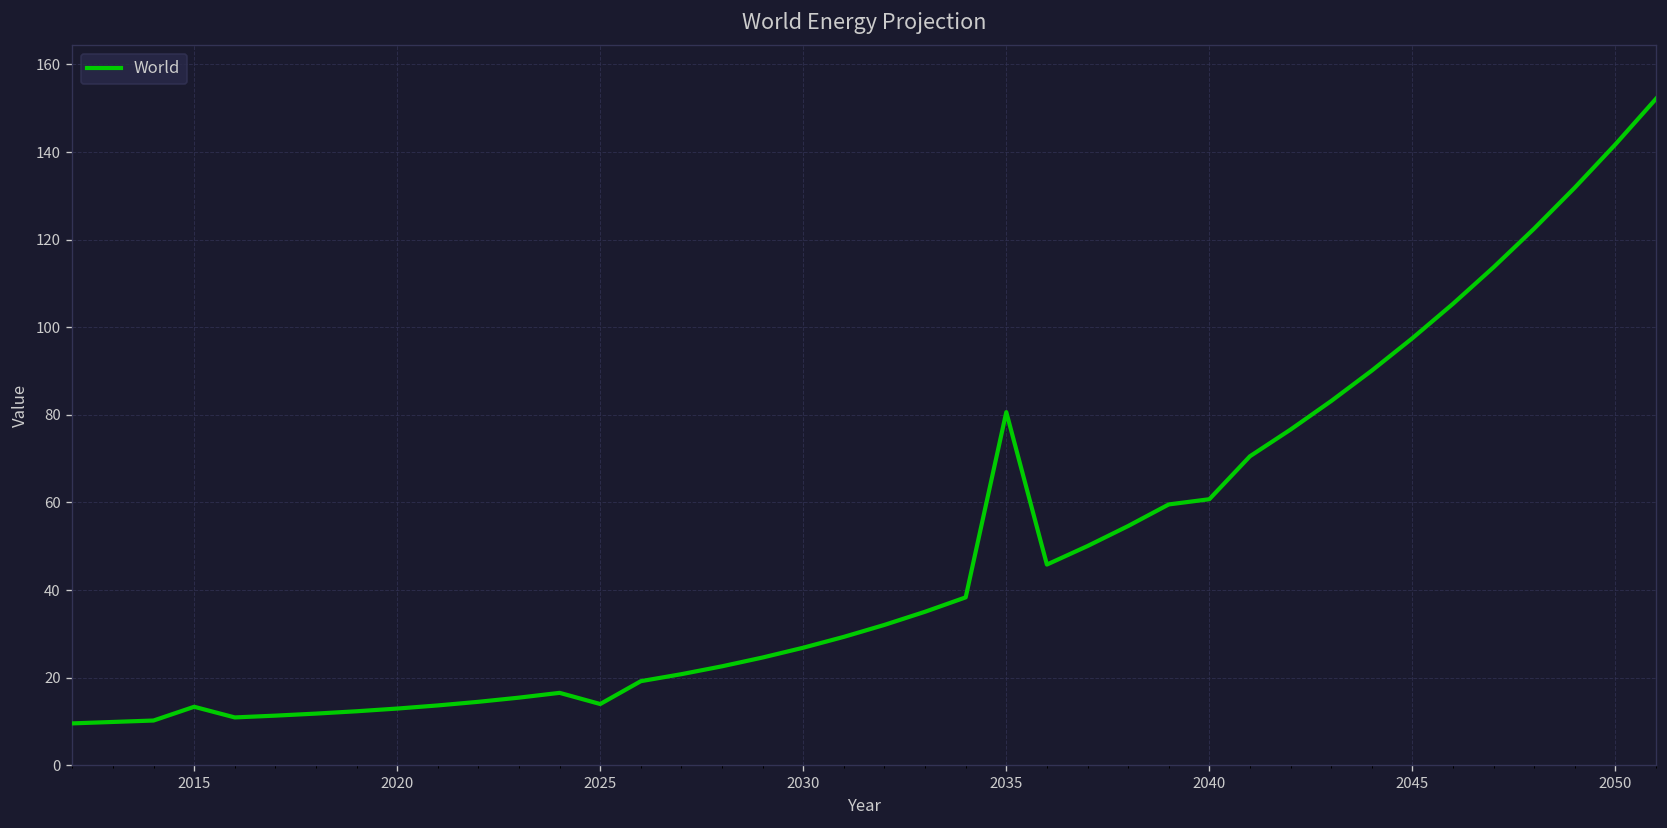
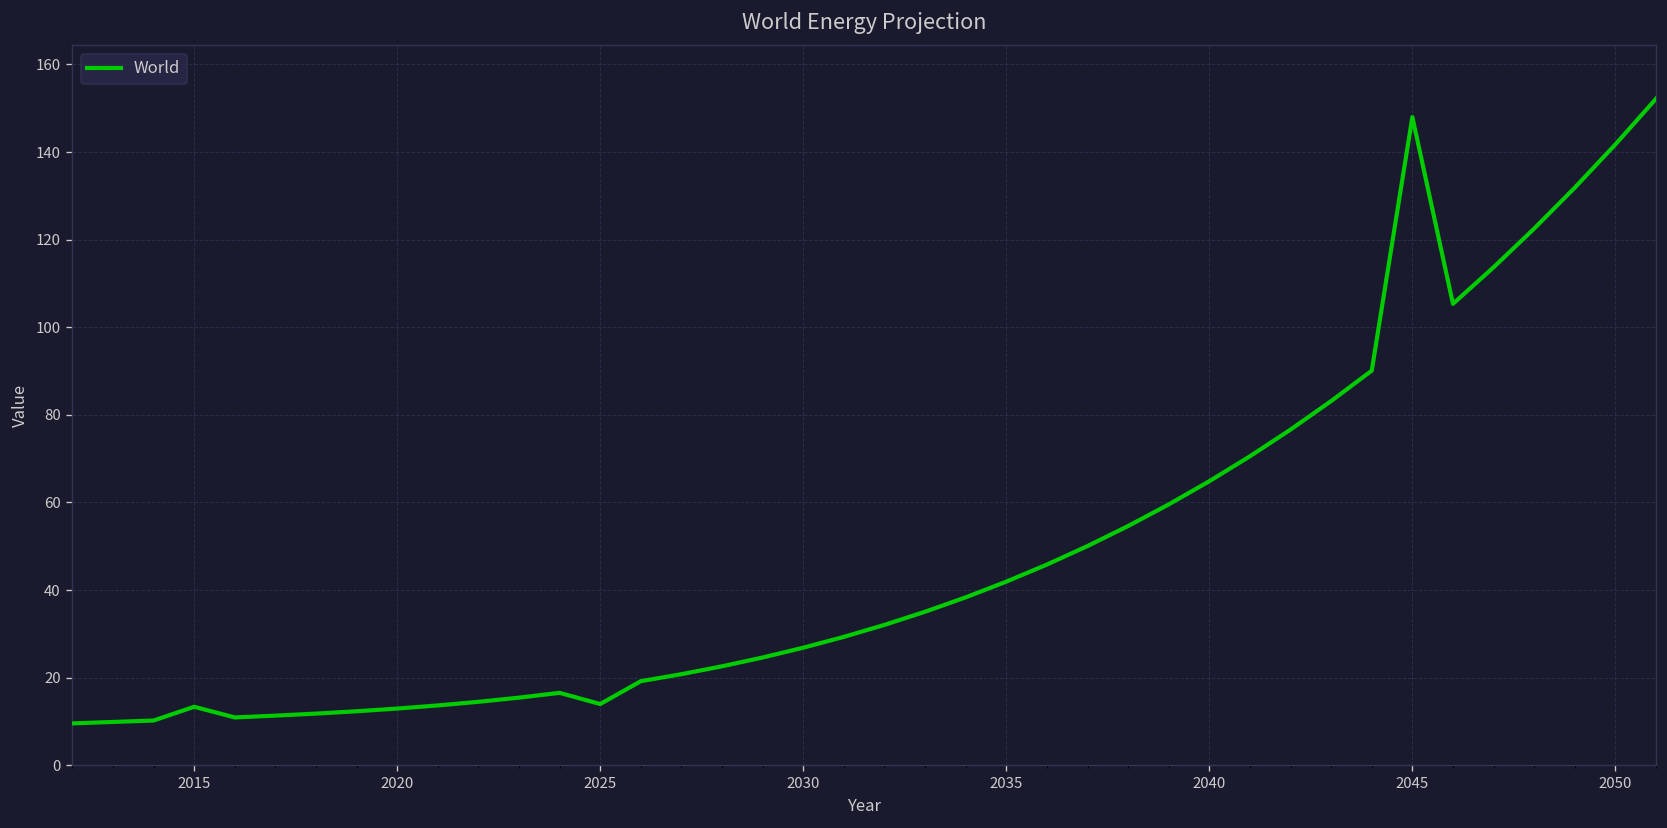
2035: 81 -> 42
2040: 61 -> 65
2045: 97 -> 148
